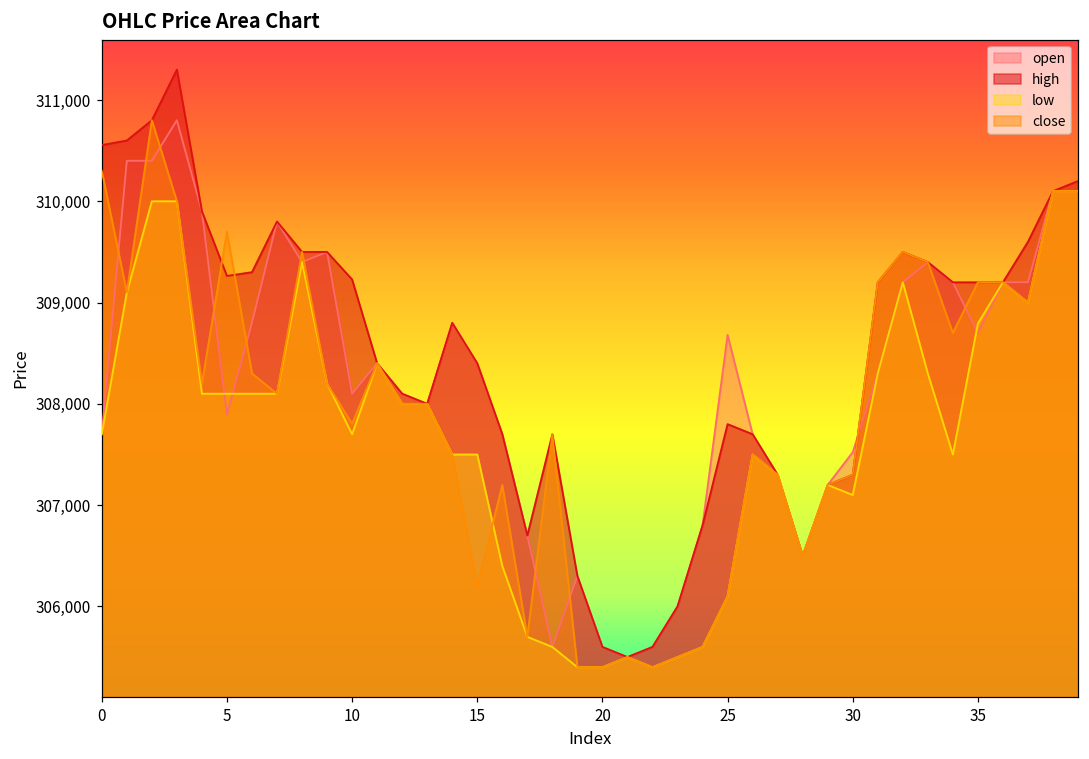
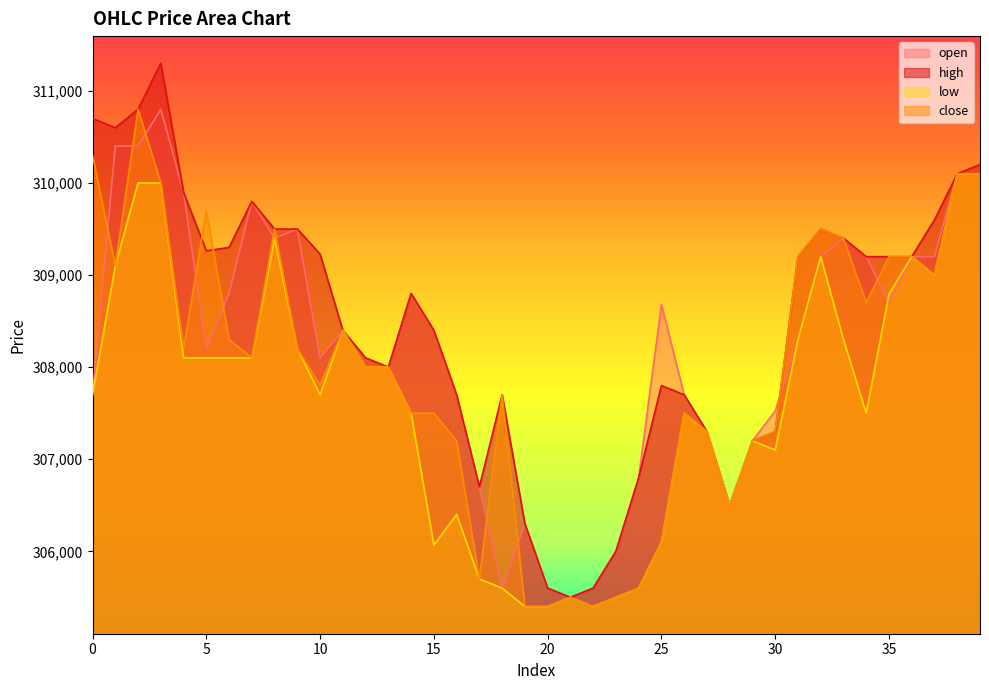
high, 0: 310,600 -> 310,700
open, 5: 307,900 -> 308,200
low, 15: 307,500 -> 306,100
close, 15: 306,200 -> 307,500
